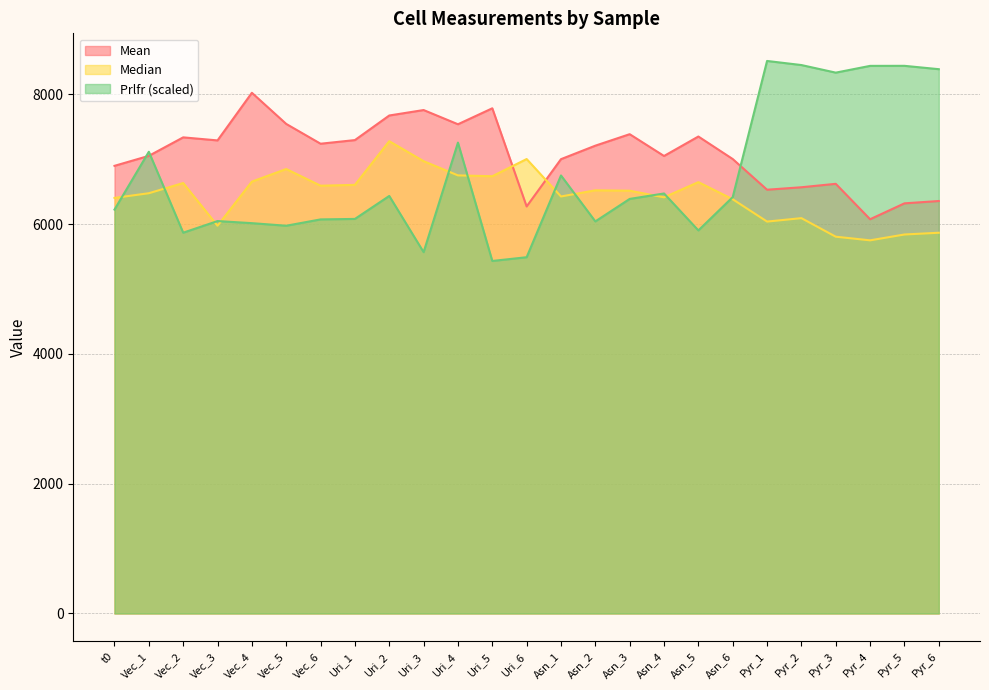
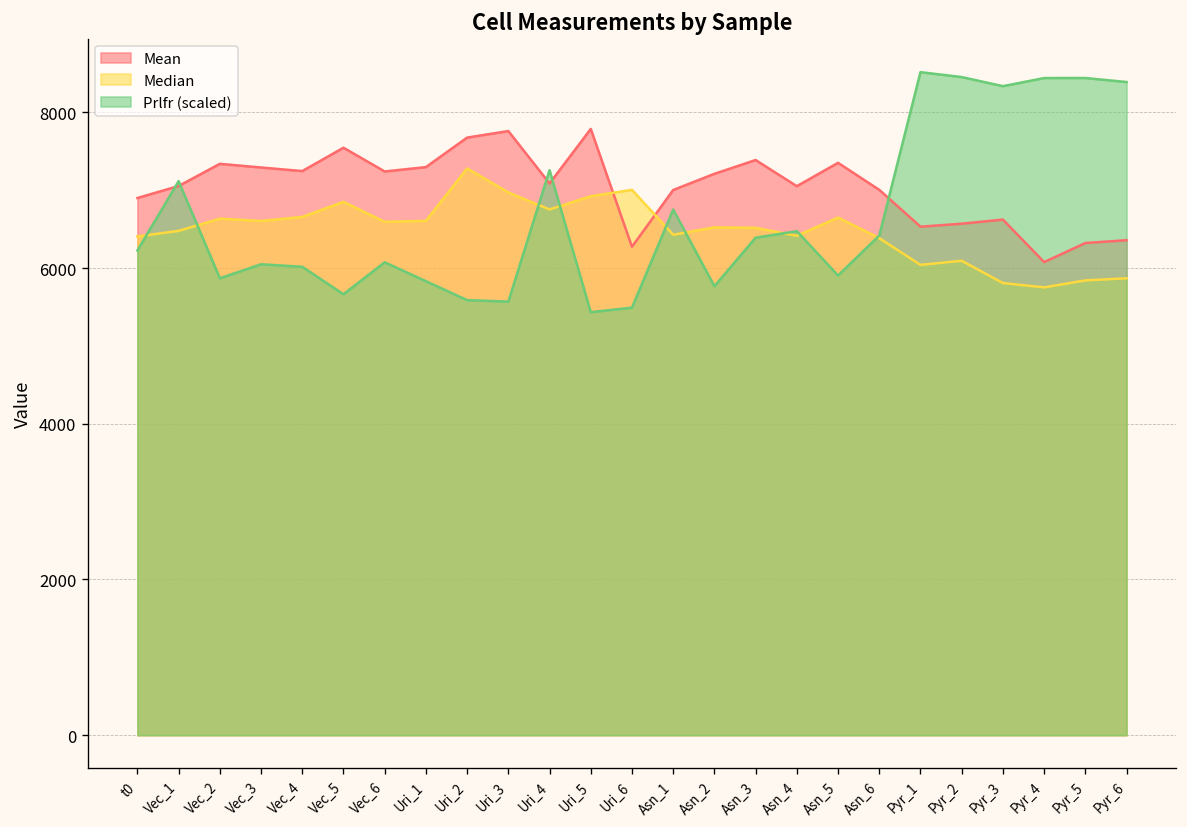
Median, Vec_3: 6000 -> 6600
Mean, Vec_4: 8000 -> 7200
Prlfr (scaled), Vec_5: 6000 -> 5700
Prlfr (scaled), Uri_1: 6100 -> 5800
Prlfr (scaled), Uri_2: 6400 -> 5600
Mean, Uri_4: 7500 -> 7100
Median, Uri_5: 6700 -> 6900
Prlfr (scaled), Asn_2: 6000 -> 5800
